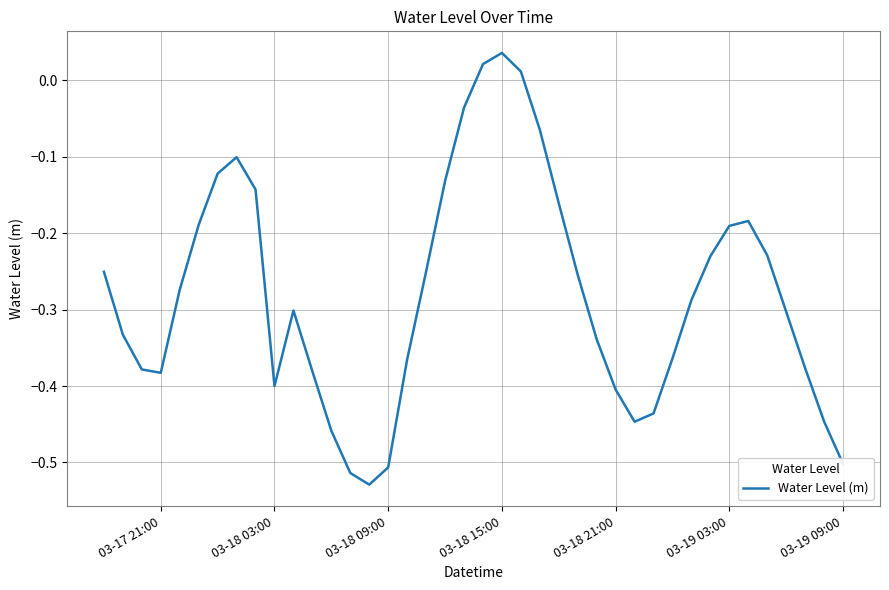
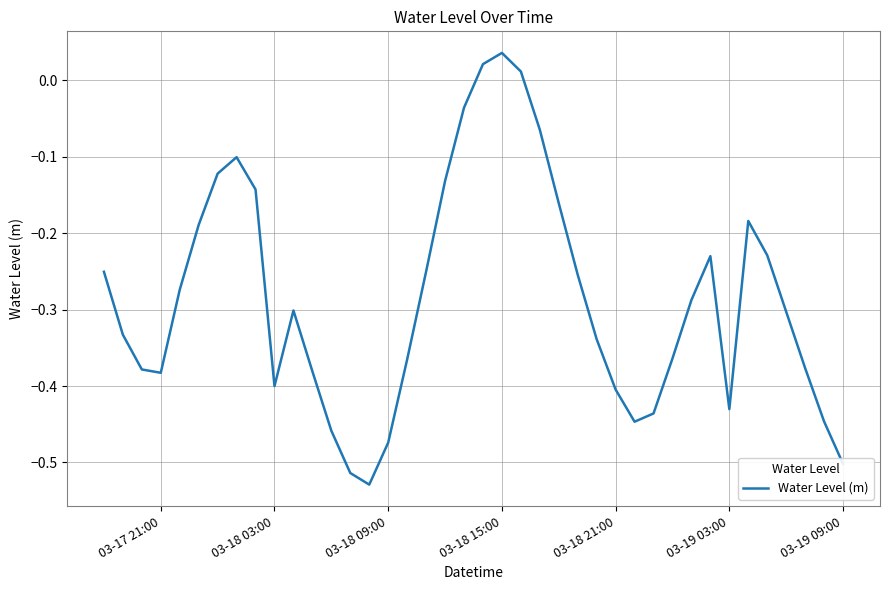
03-18 09:00: -0.51 -> -0.47
03-19 03:00: -0.19 -> -0.43
